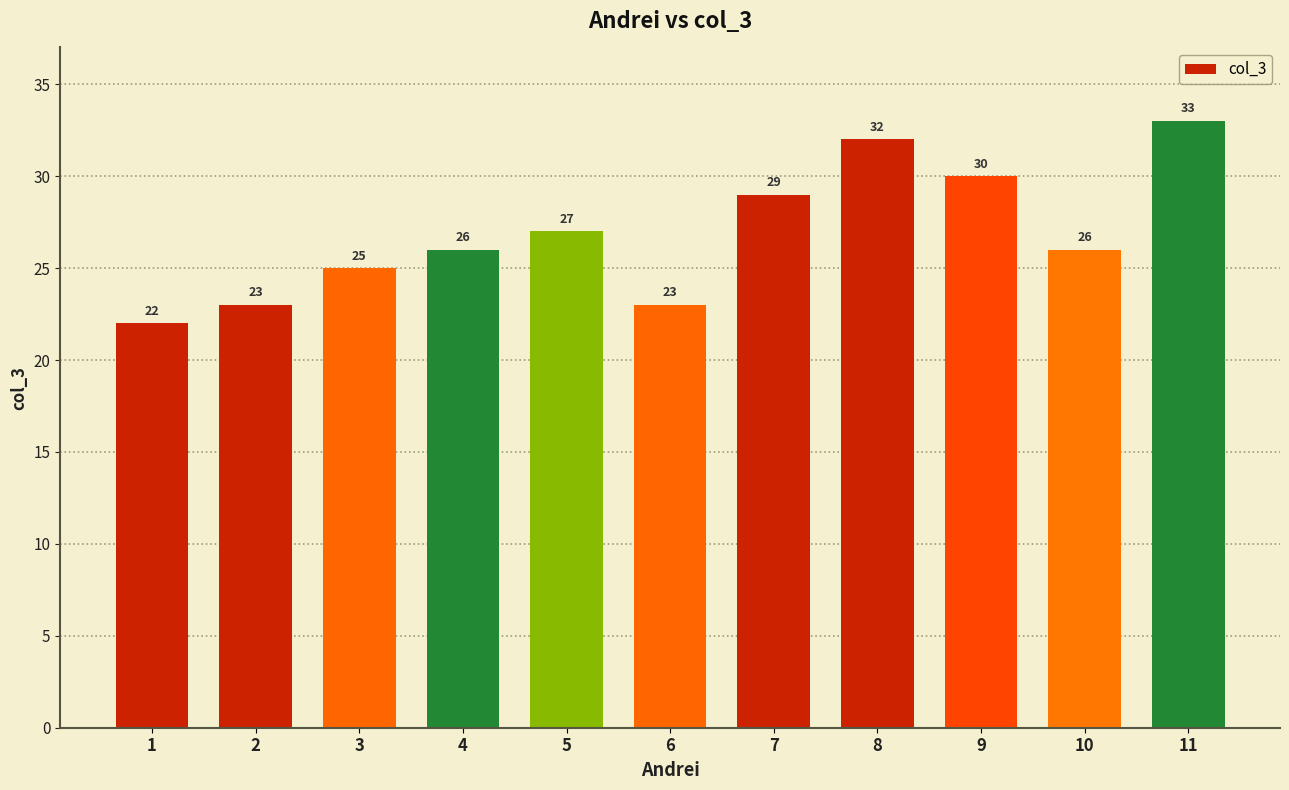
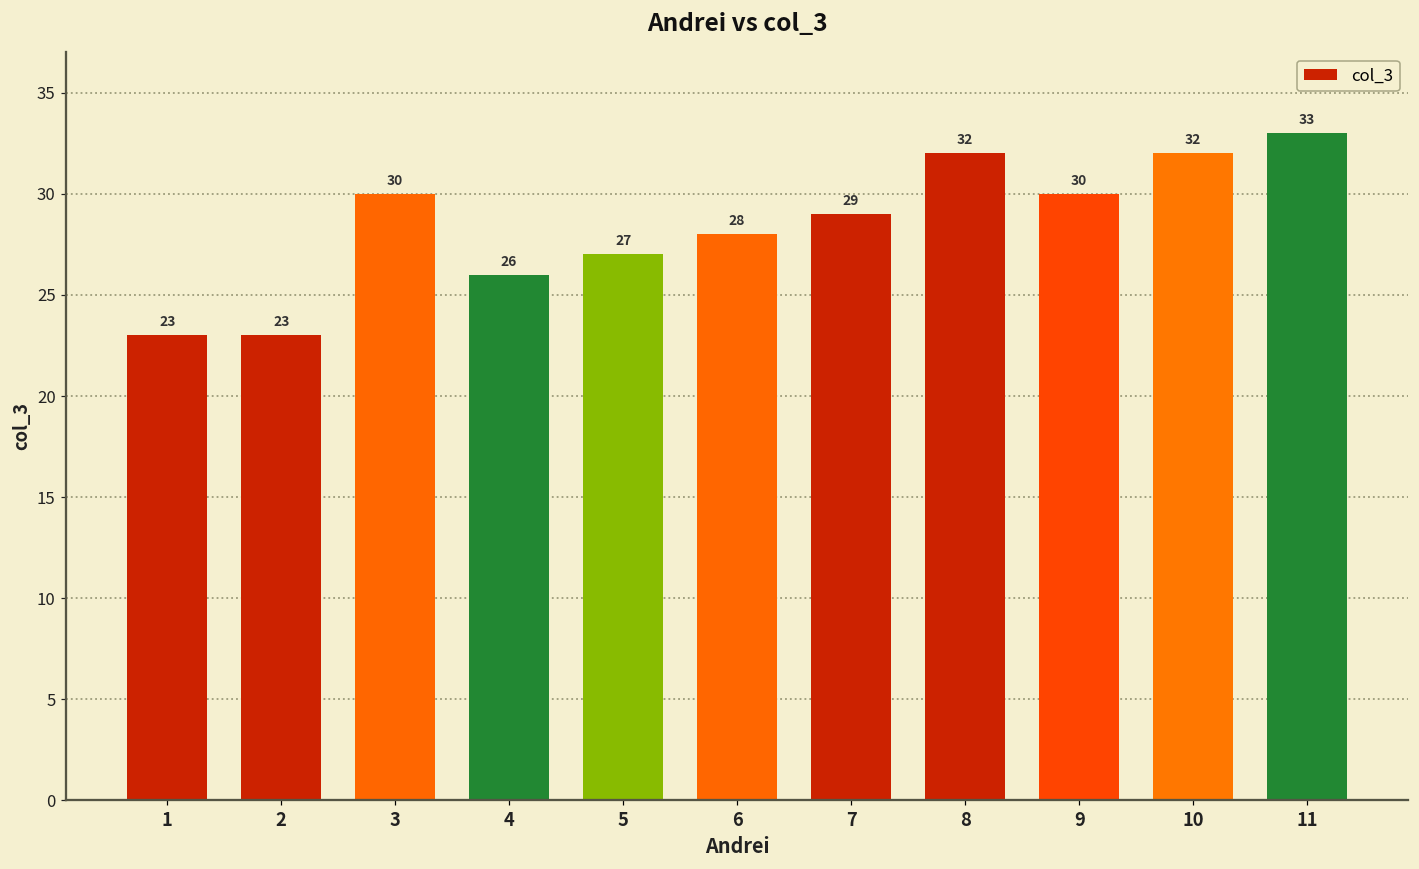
1: 22 -> 23
3: 25 -> 30
6: 23 -> 28
10: 26 -> 32
